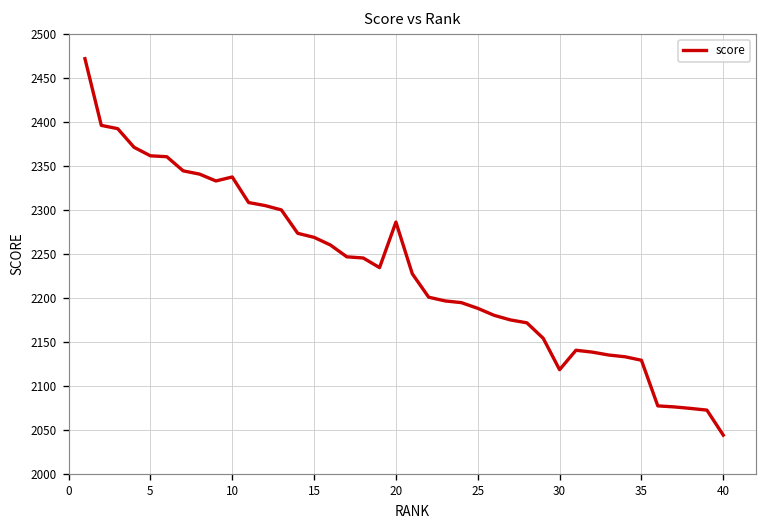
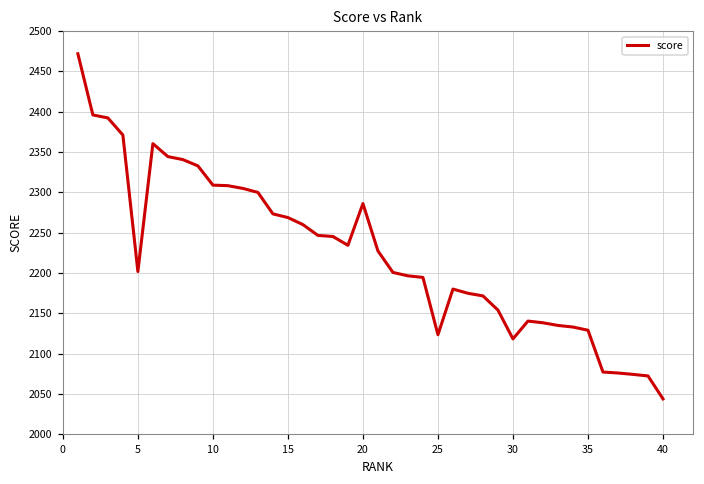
5: 2360 -> 2200
10: 2340 -> 2310
25: 2190 -> 2120
